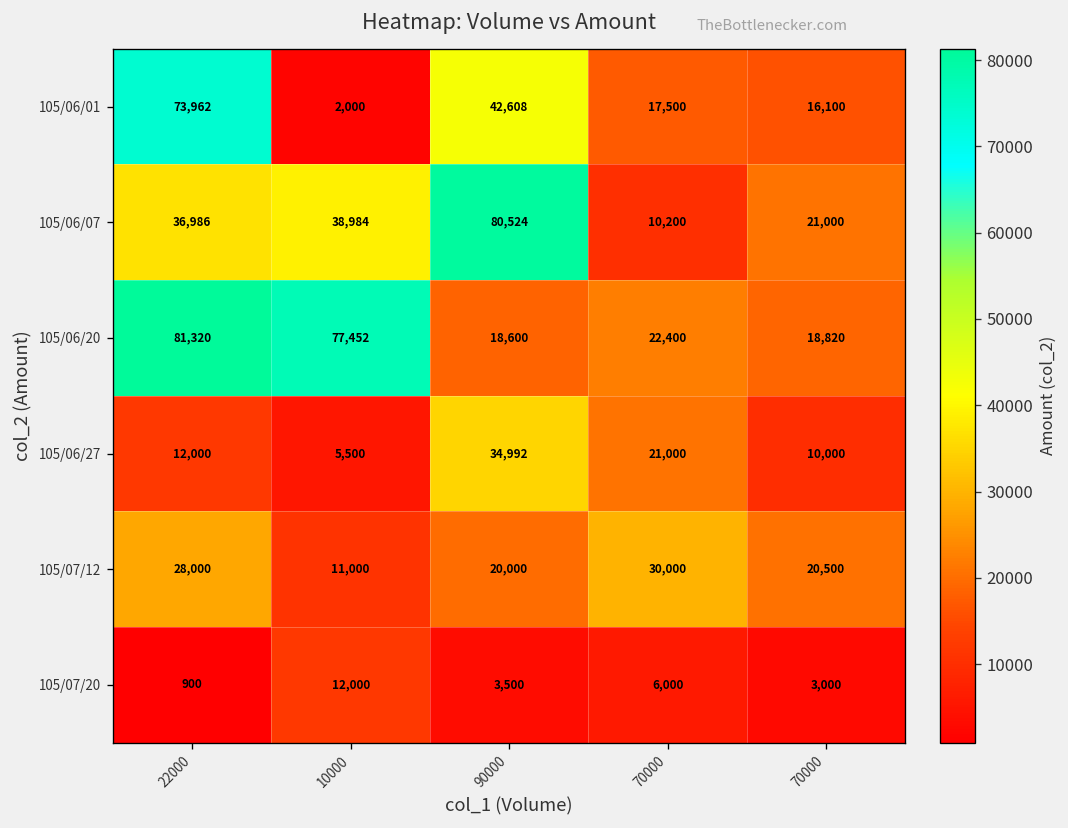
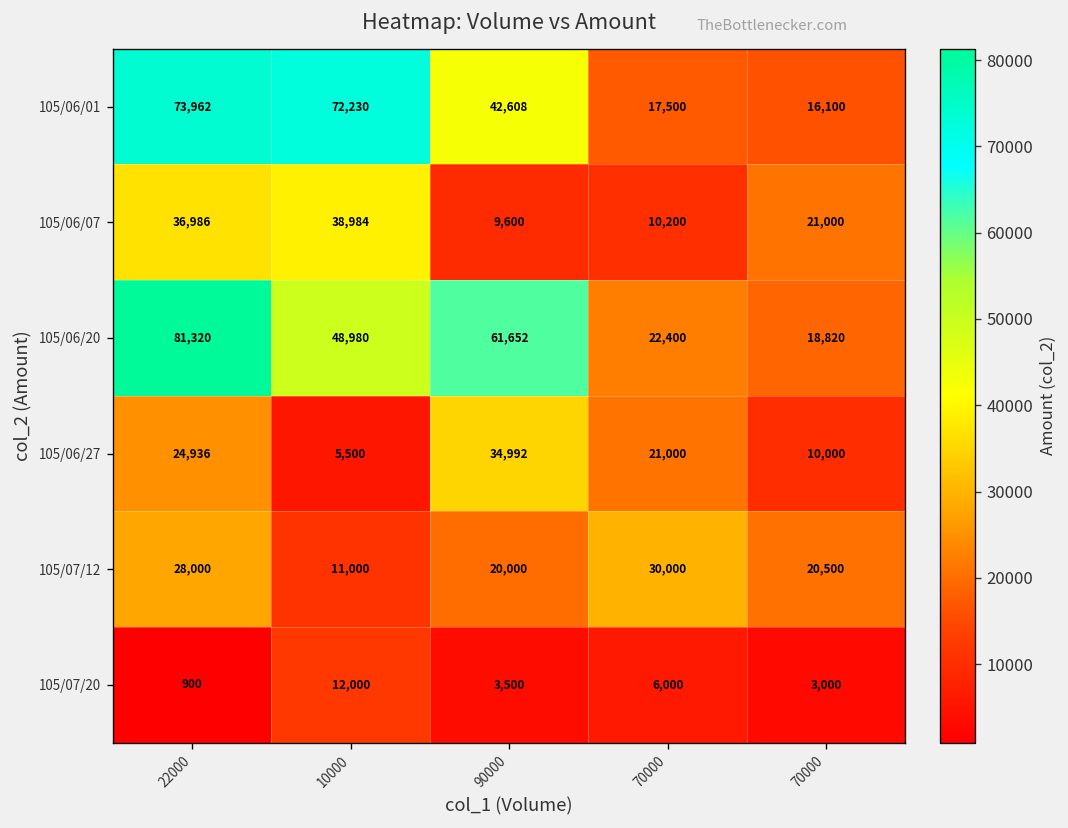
105/06/01, 10000: 2,000 -> 72,230
105/06/07, 90000: 80,524 -> 9,600
105/06/20, 10000: 77,452 -> 48,980
105/06/20, 90000: 18,600 -> 61,652
105/06/27, 22000: 12,000 -> 24,936
